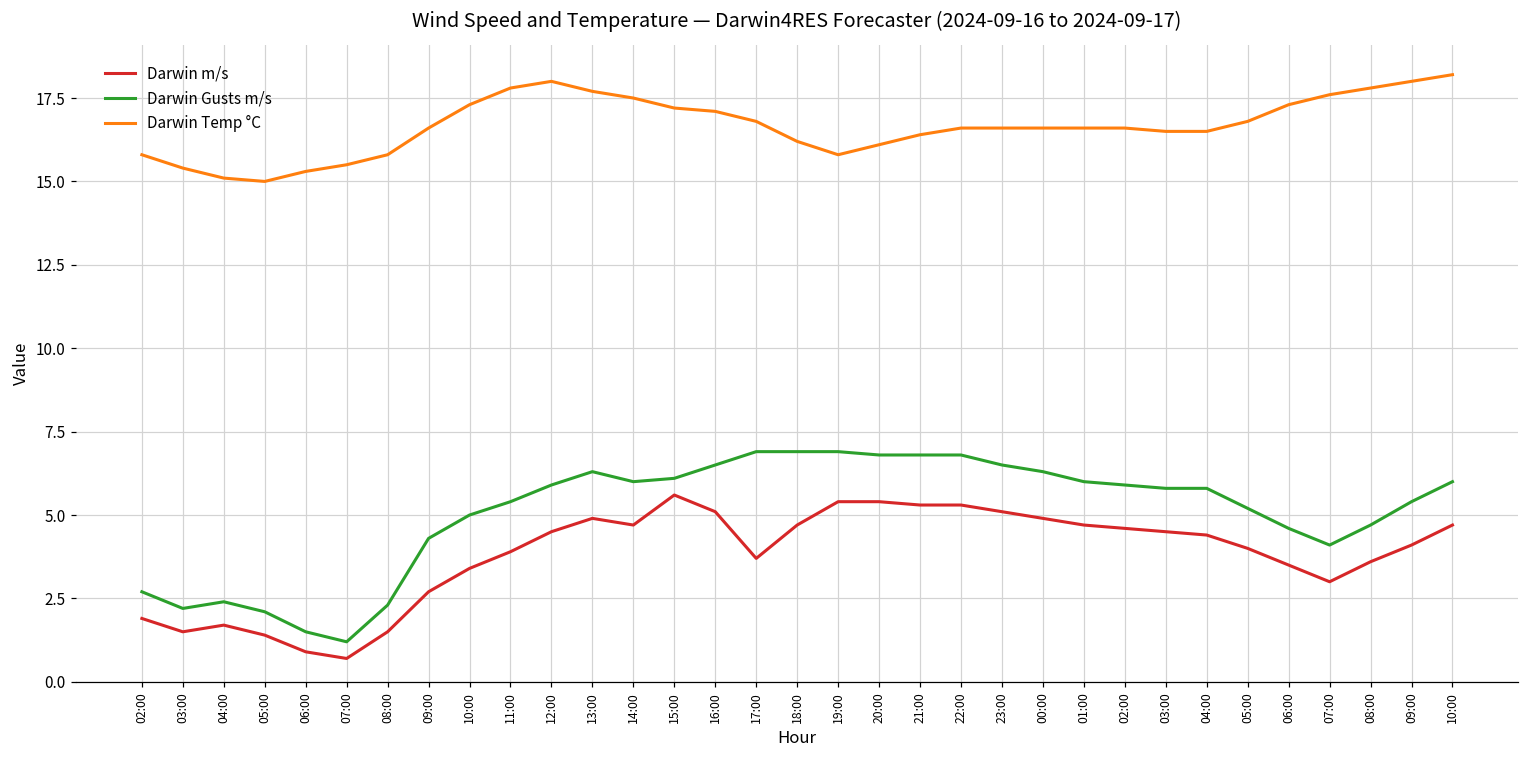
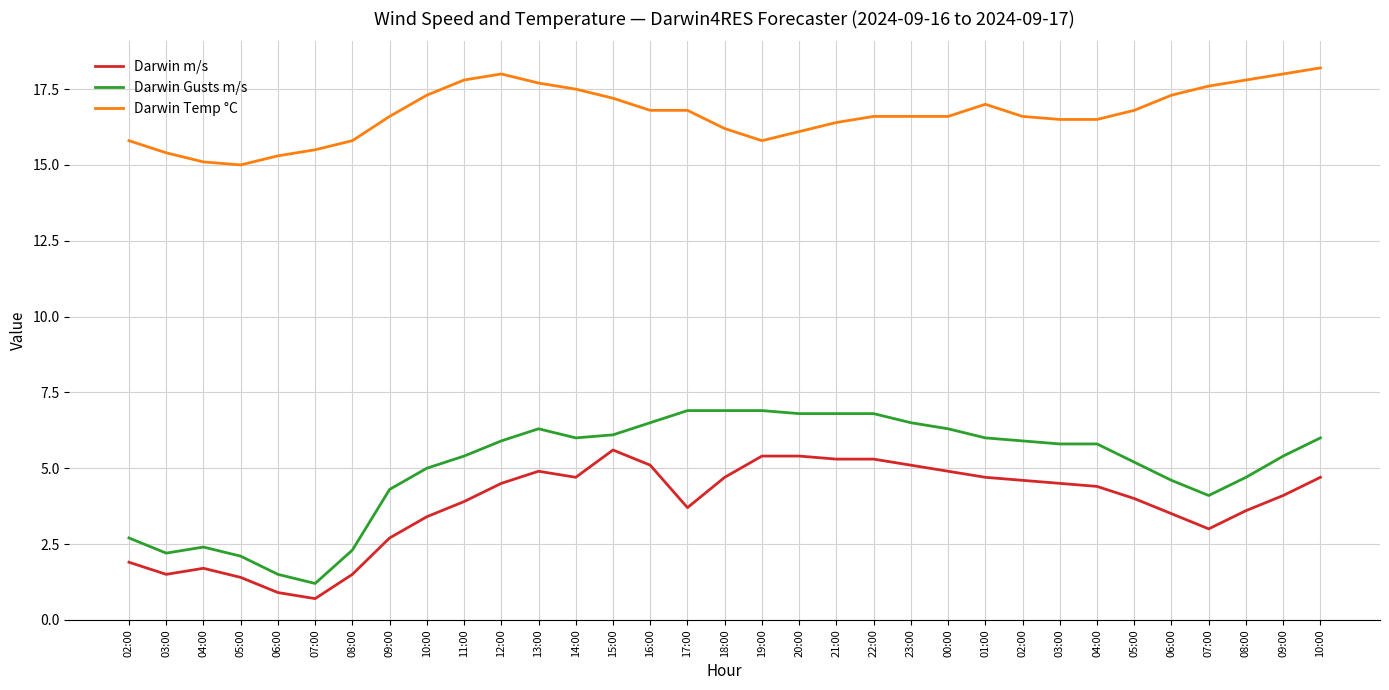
Darwin Temp °C, 16:00: 17.1 -> 16.8
Darwin Temp °C, 01:00: 16.6 -> 17.0
